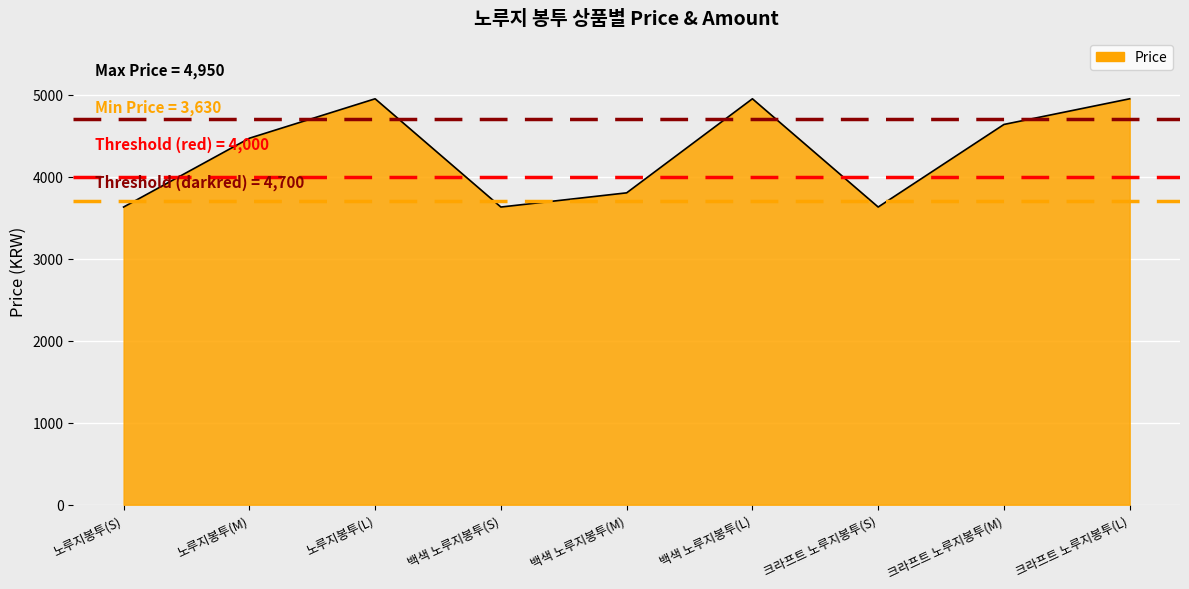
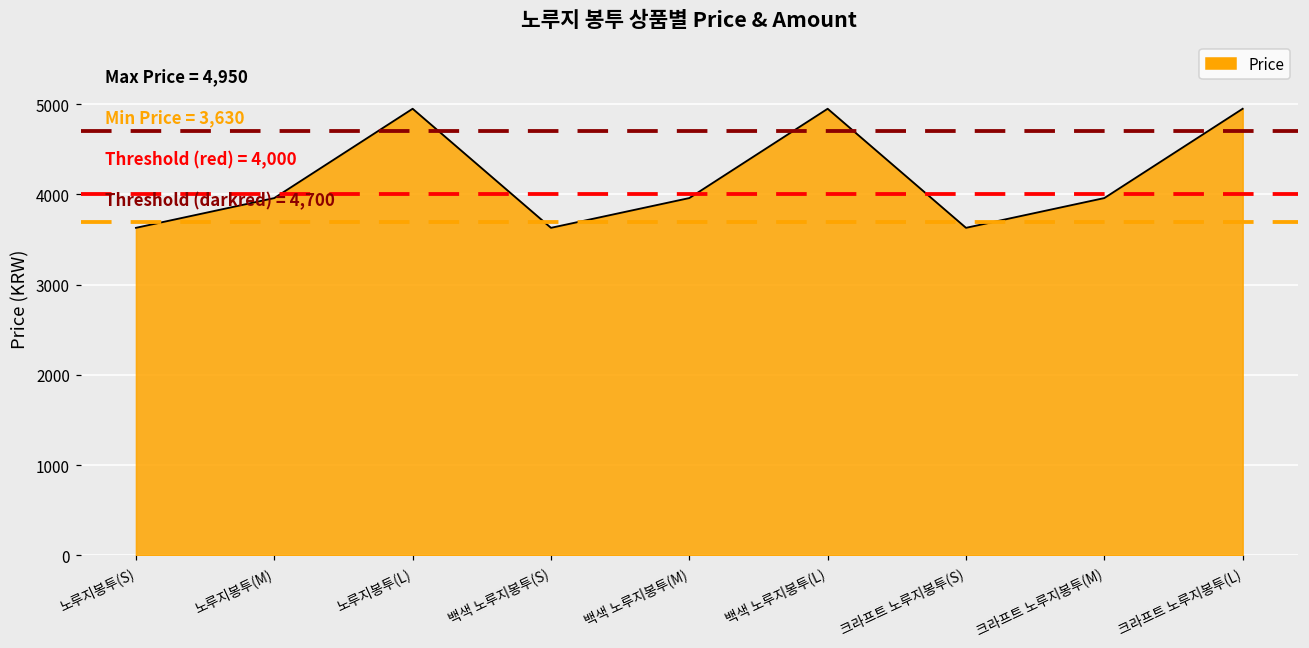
노루지봉투(M): 4500 -> 4000
백색 노루지봉투(M): 3800 -> 4000
크라프트 노루지봉투(M): 4600 -> 4000
